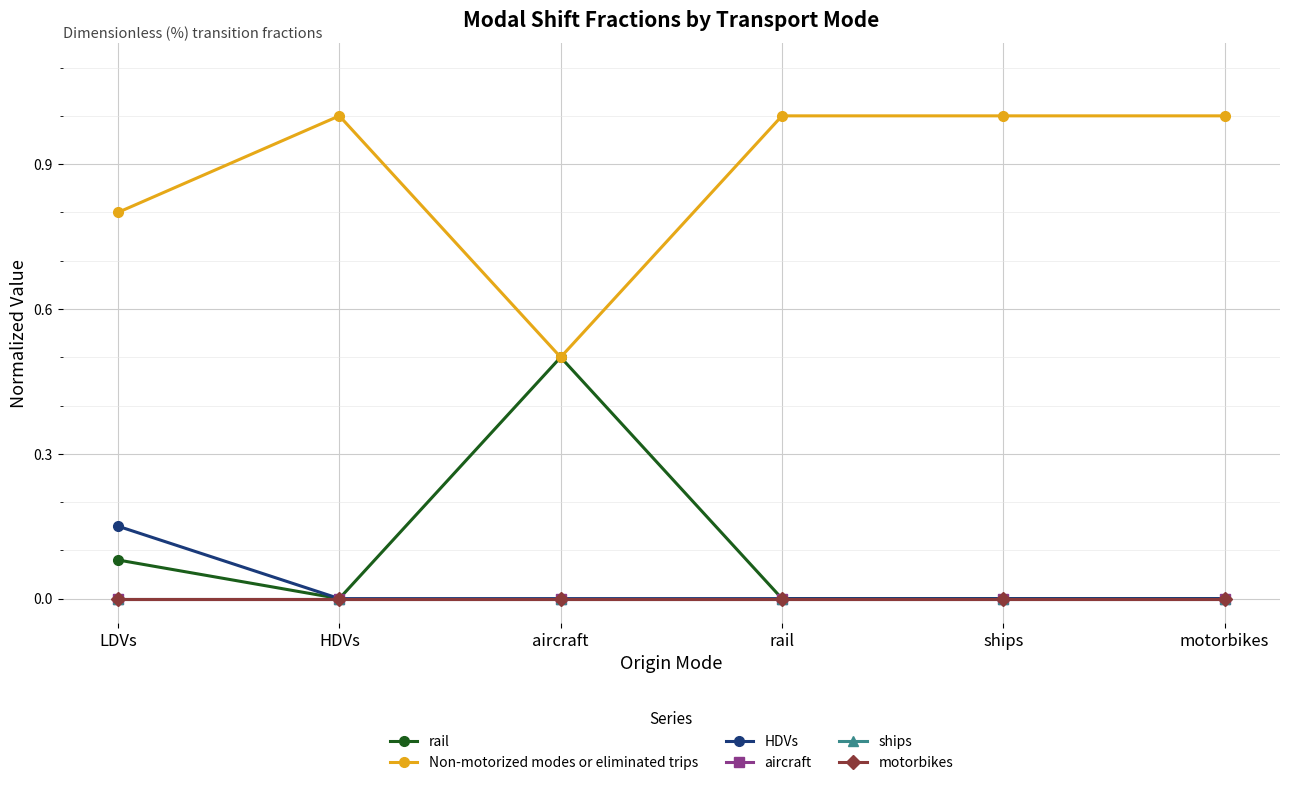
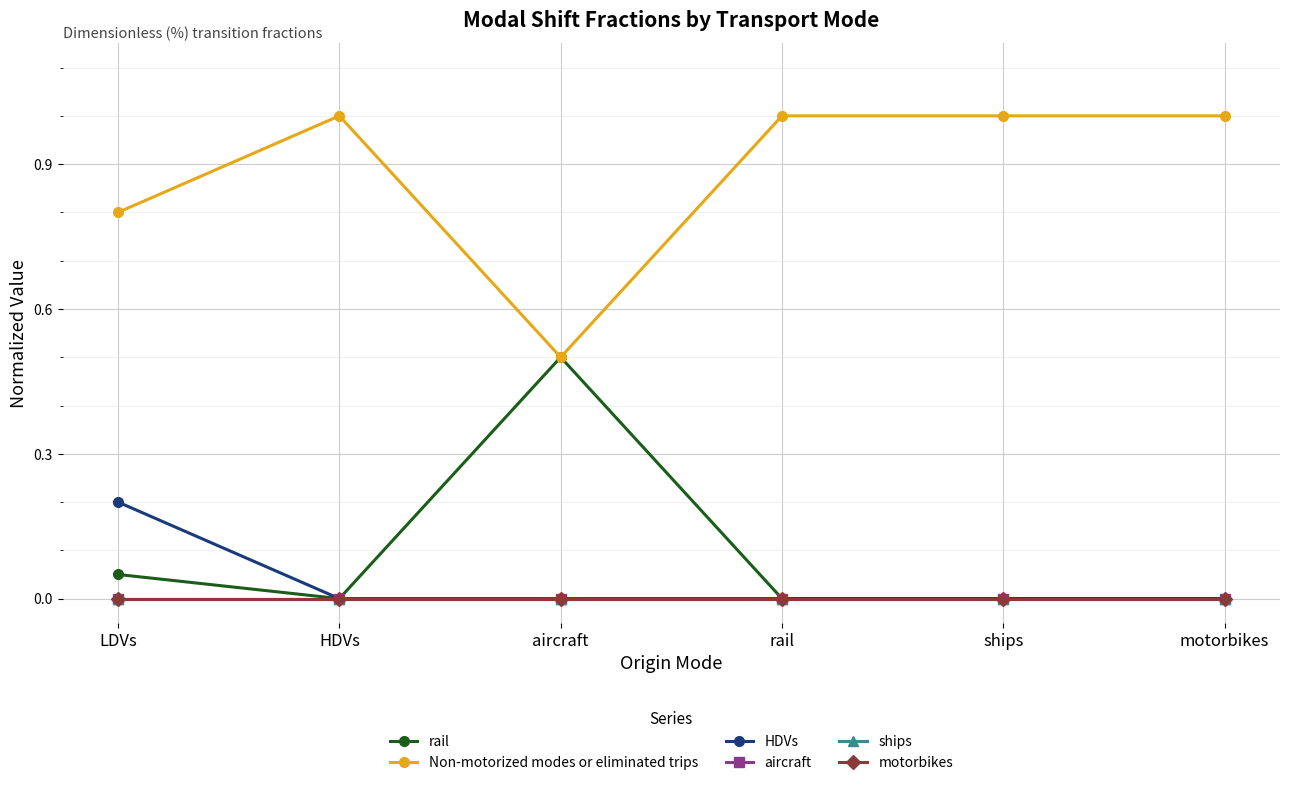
rail, LDVs: 0.08 -> 0.05
HDVs, LDVs: 0.15 -> 0.20
